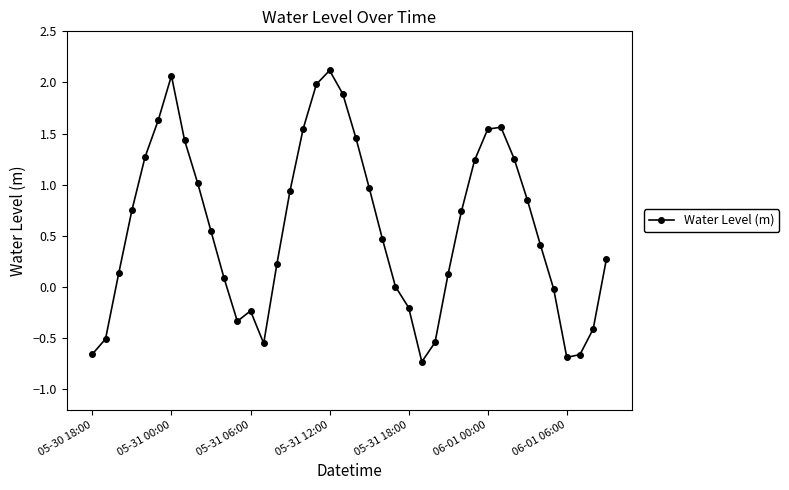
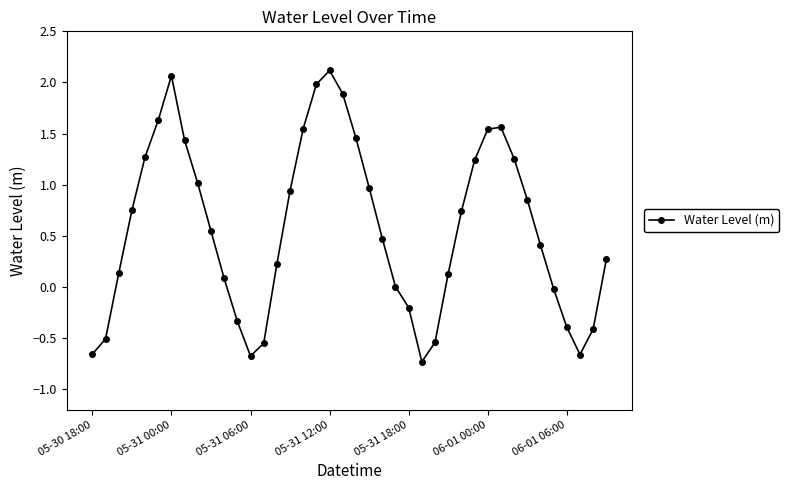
05-31 06:00: -0.23 -> -0.68
06-01 06:00: -0.69 -> -0.39
